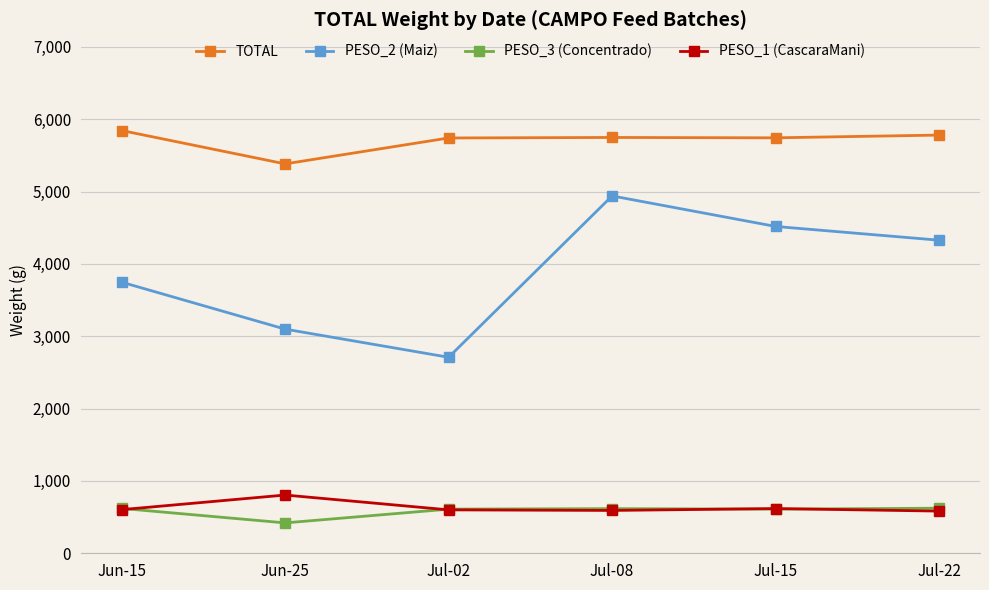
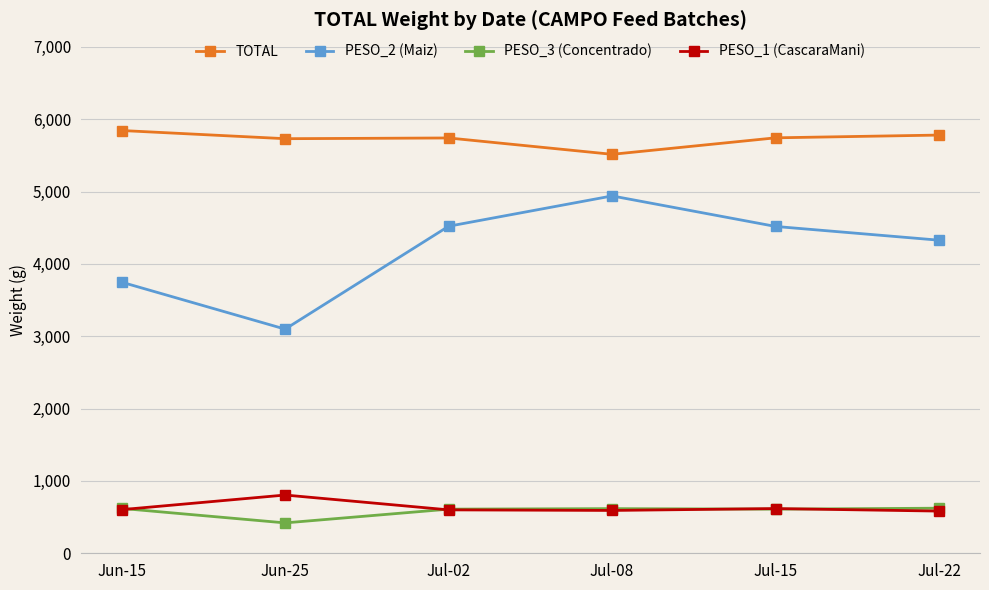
TOTAL, Jun-25: 5,400 -> 5,700
PESO_2 (Maiz), Jul-02: 2,700 -> 4,500
TOTAL, Jul-08: 5,700 -> 5,500
